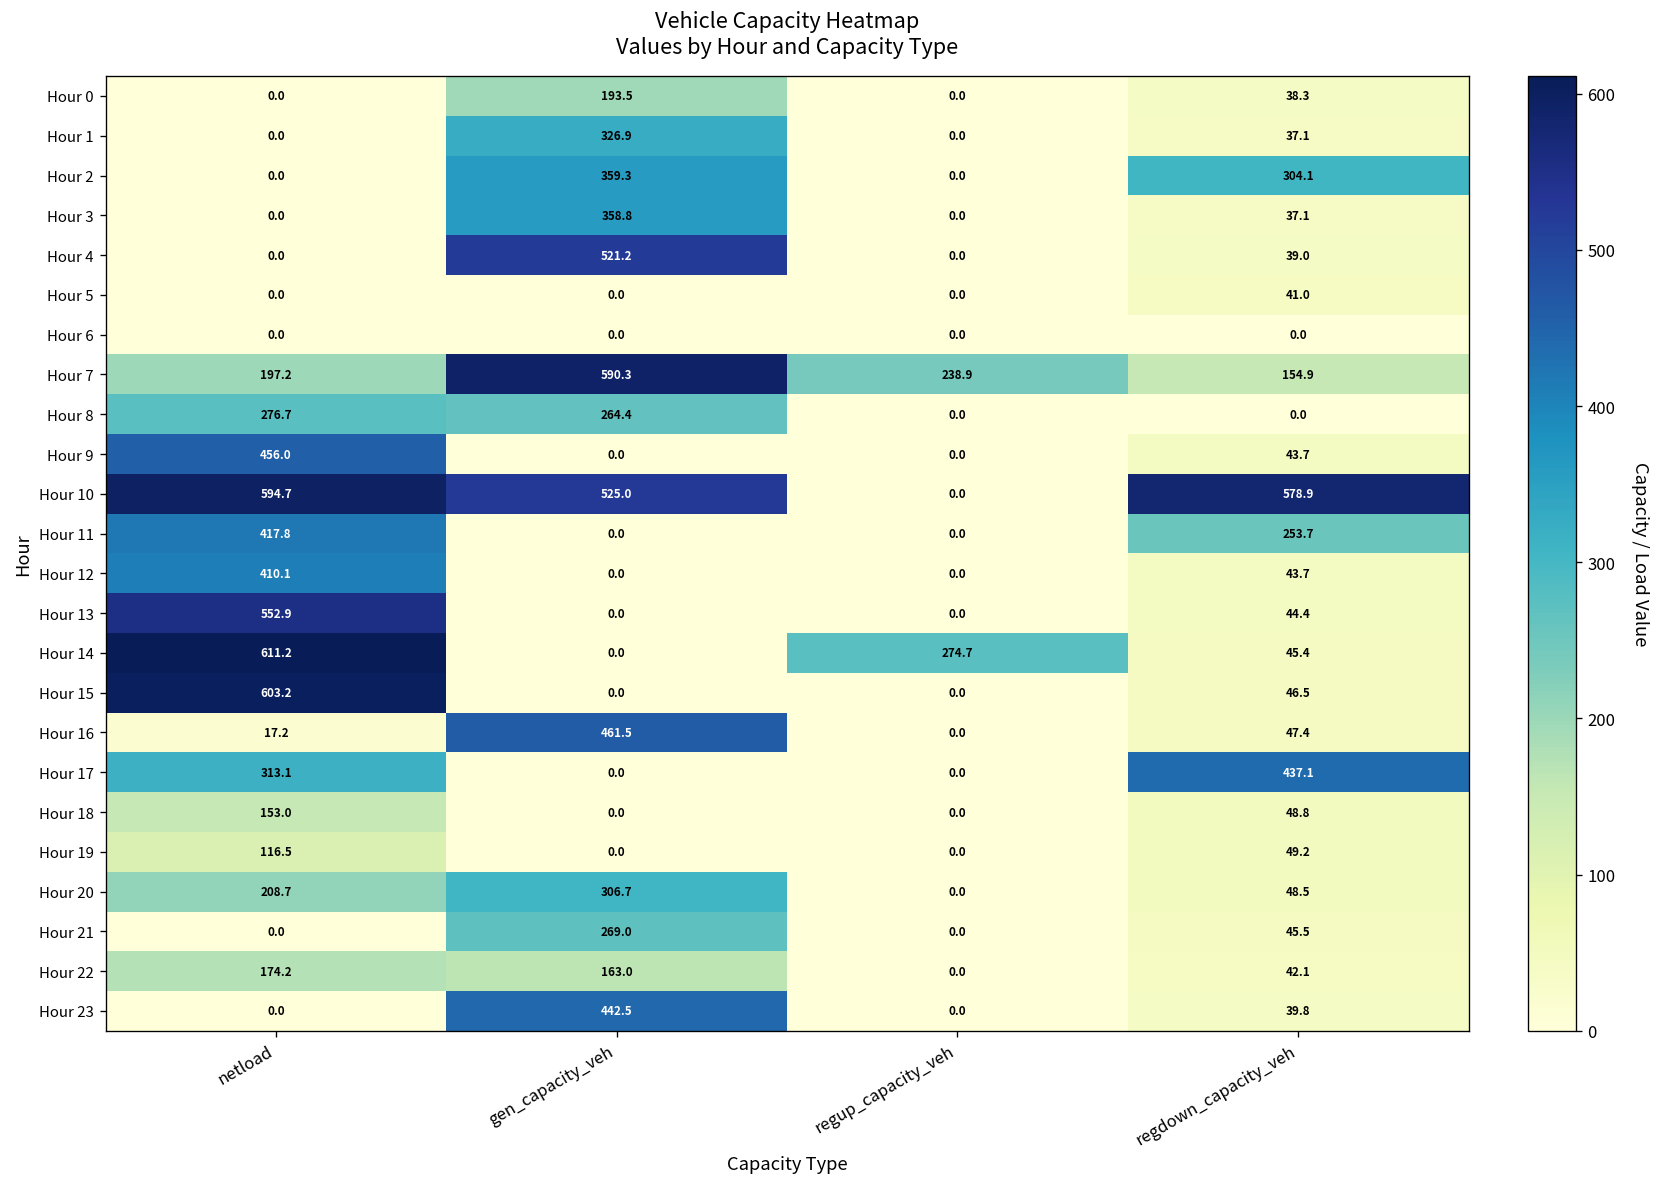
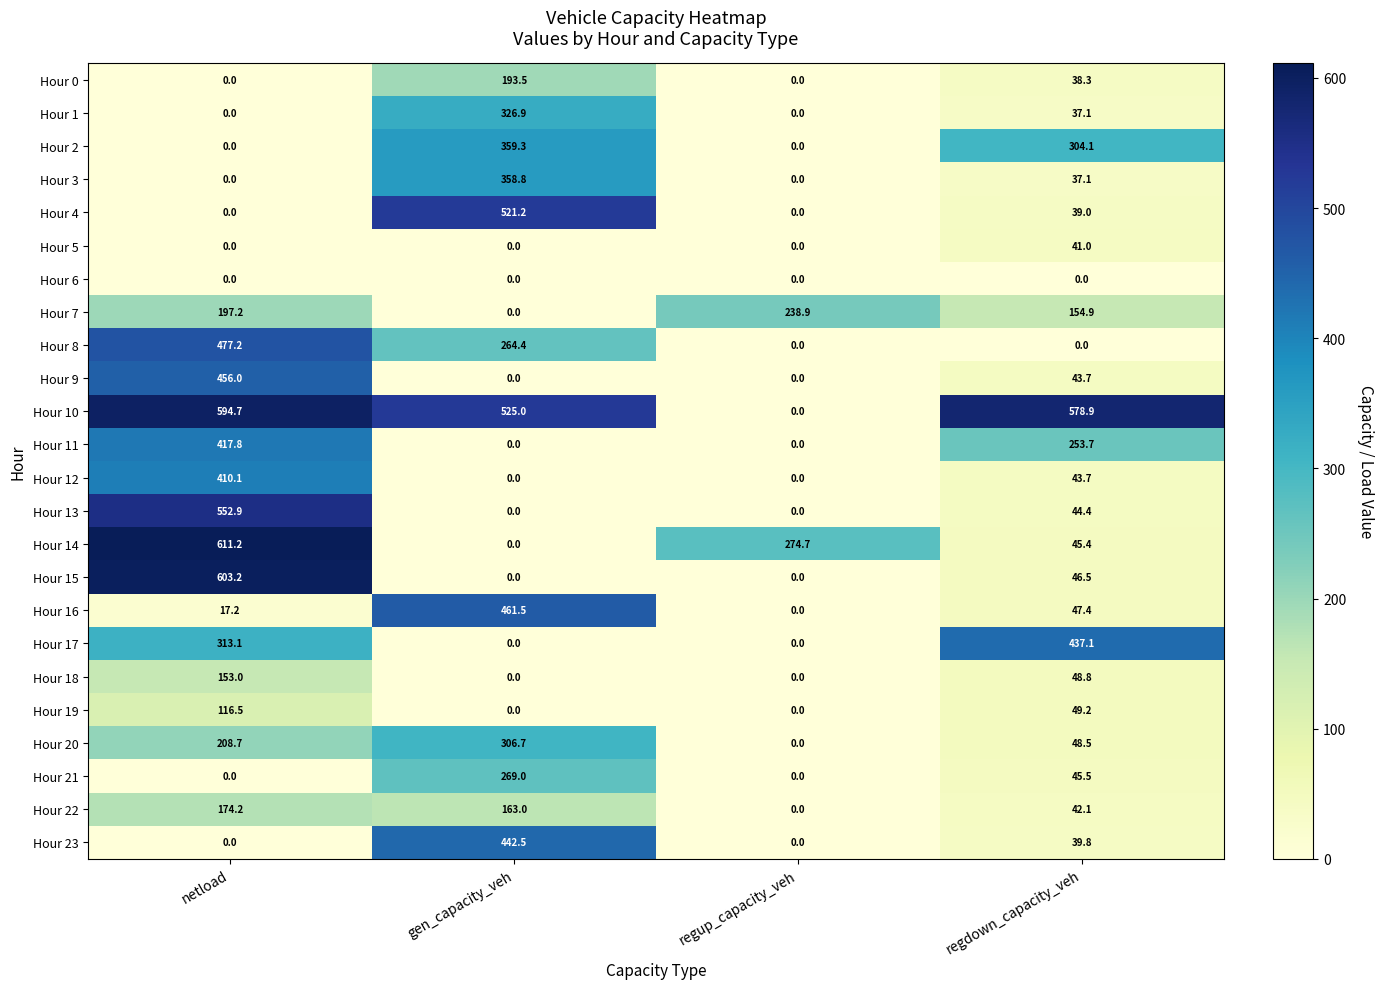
Hour 7, gen_capacity_veh: 590.3 -> 0.0
Hour 8, netload: 276.7 -> 477.2
